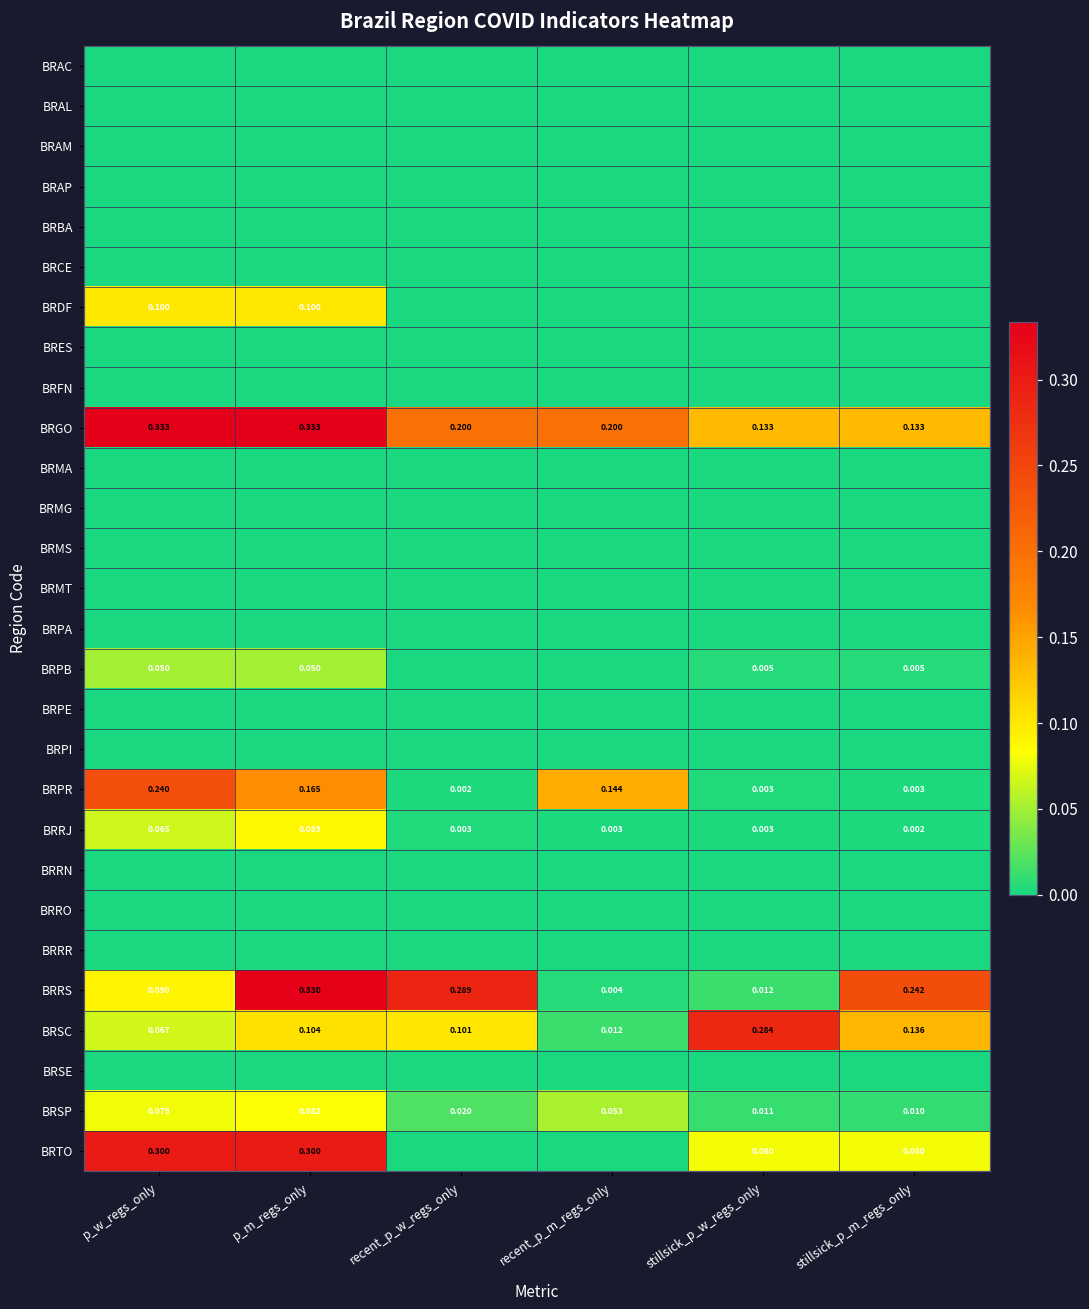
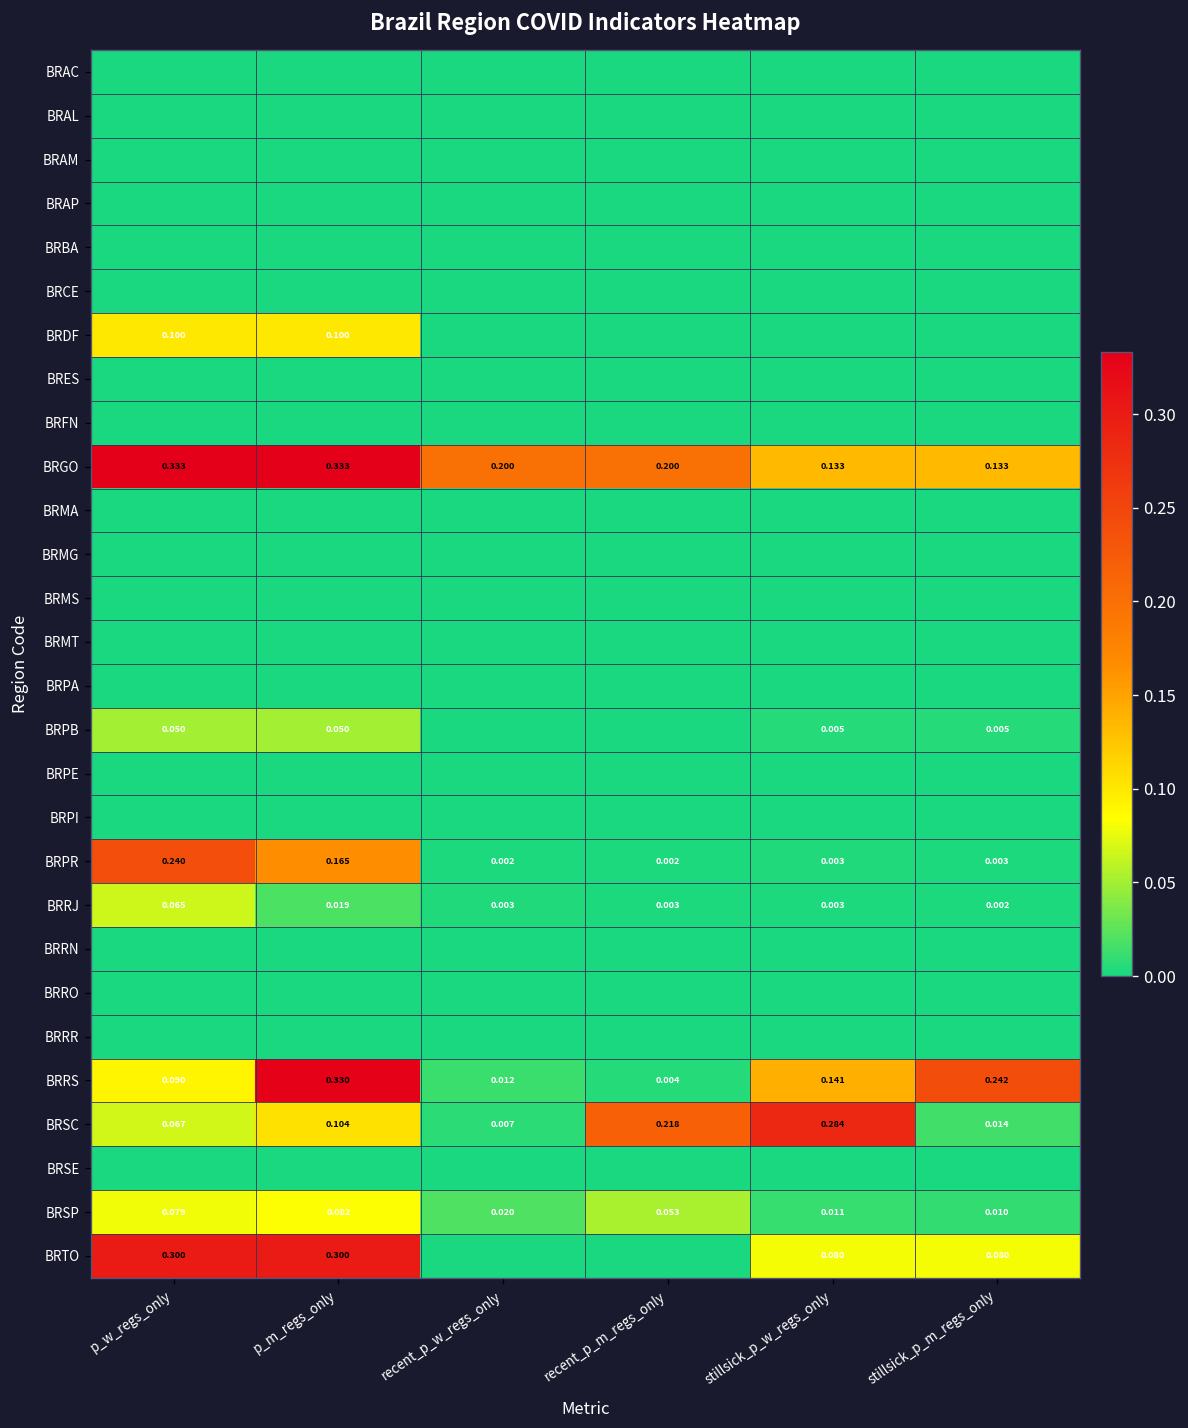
BRPR, recent_p_m_regs_only: 0.144 -> 0.002
BRRJ, p_m_regs_only: 0.089 -> 0.019
BRRS, recent_p_w_regs_only: 0.289 -> 0.012
BRRS, stillsick_p_w_regs_only: 0.012 -> 0.141
BRSC, recent_p_w_regs_only: 0.101 -> 0.007
BRSC, recent_p_m_regs_only: 0.012 -> 0.218
BRSC, stillsick_p_m_regs_only: 0.136 -> 0.014
